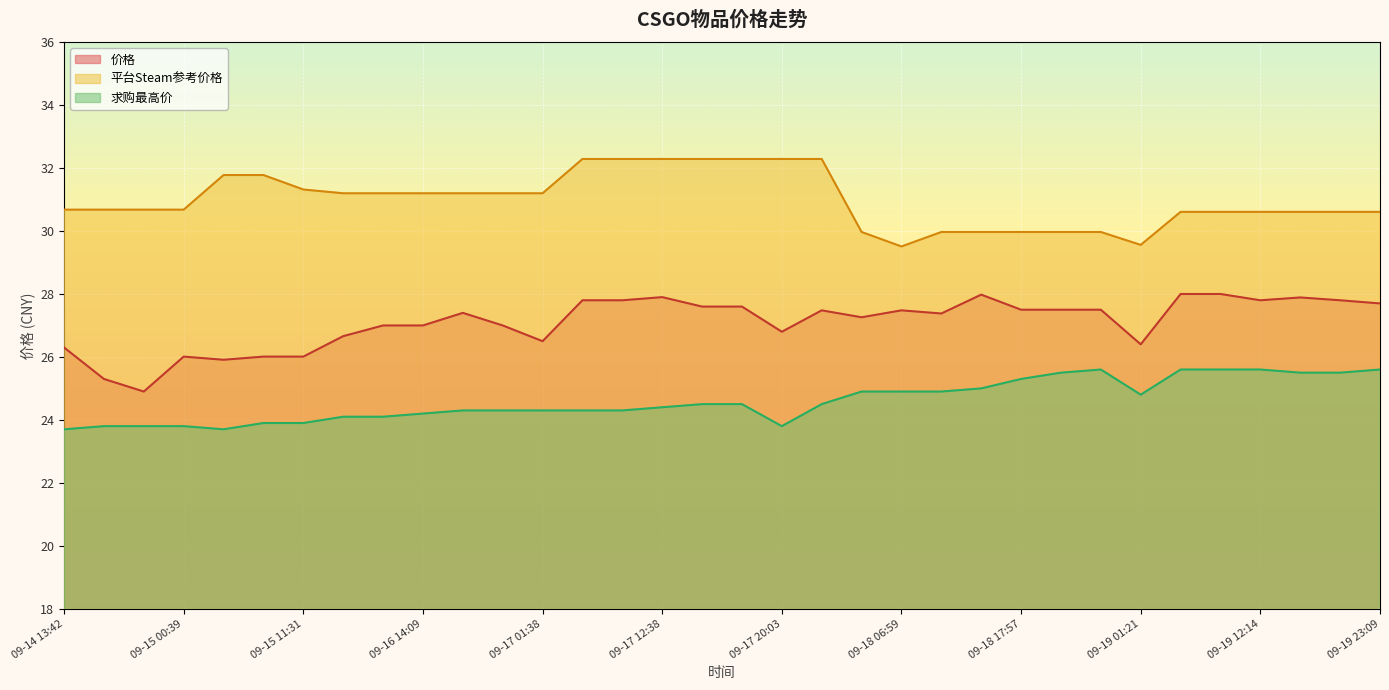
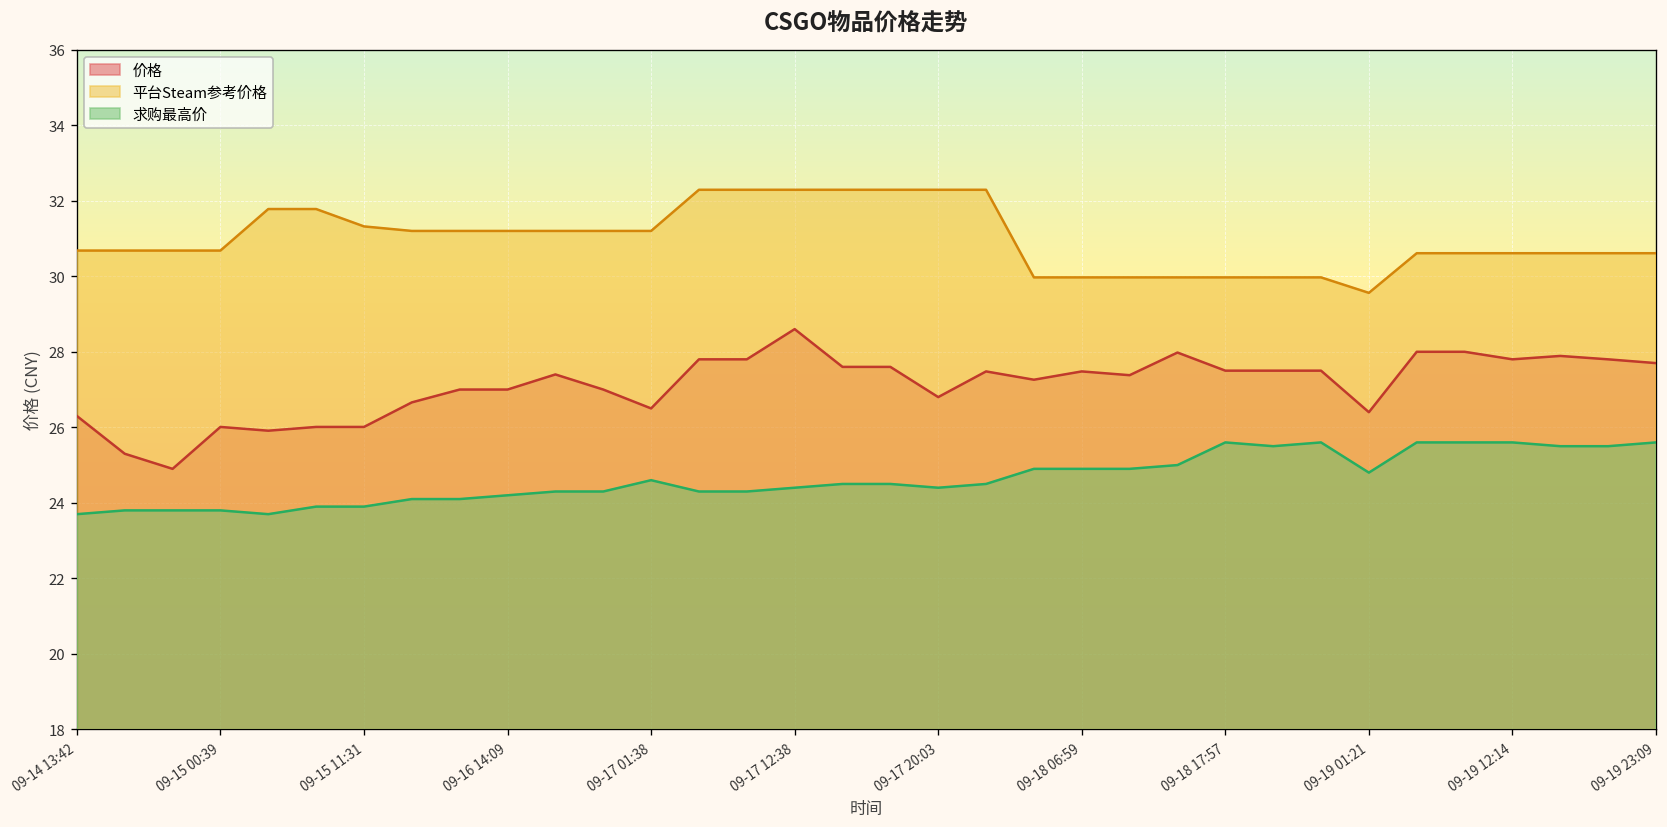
求购最高价, 09-17 01:38: 24.3 -> 24.6
价格, 09-17 12:38: 27.9 -> 28.6
求购最高价, 09-17 20:03: 23.8 -> 24.4
平台Steam参考价格, 09-18 06:59: 29.5 -> 30.0
求购最高价, 09-18 17:57: 25.3 -> 25.6
